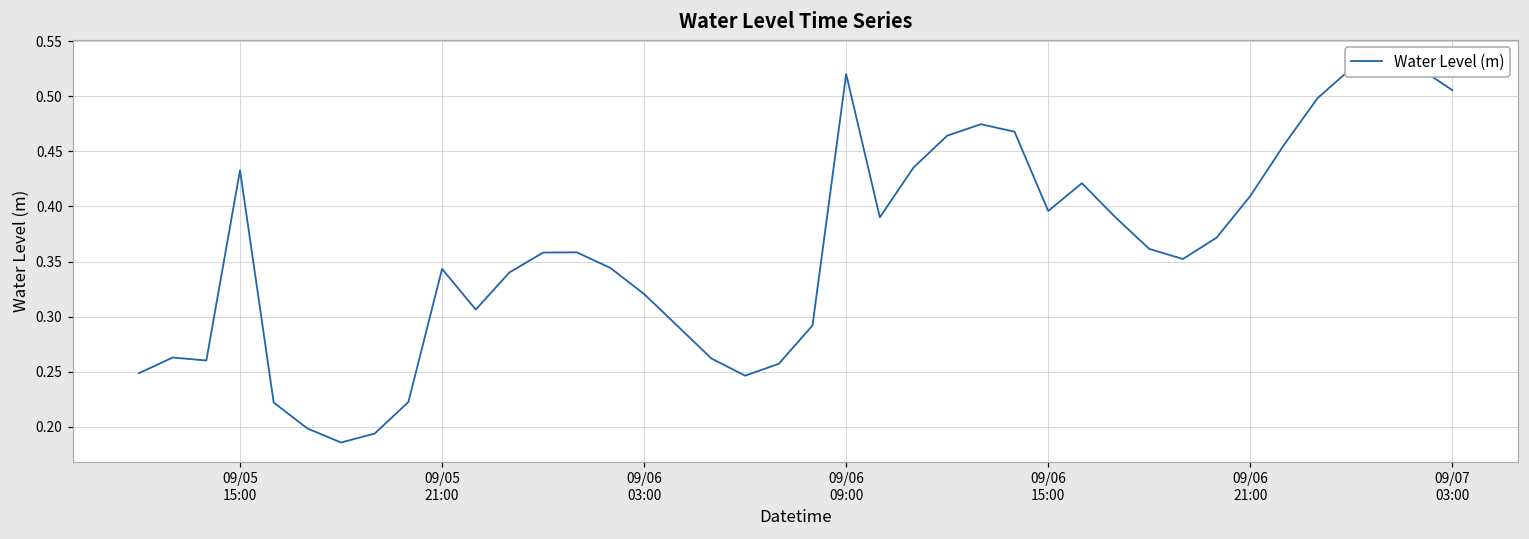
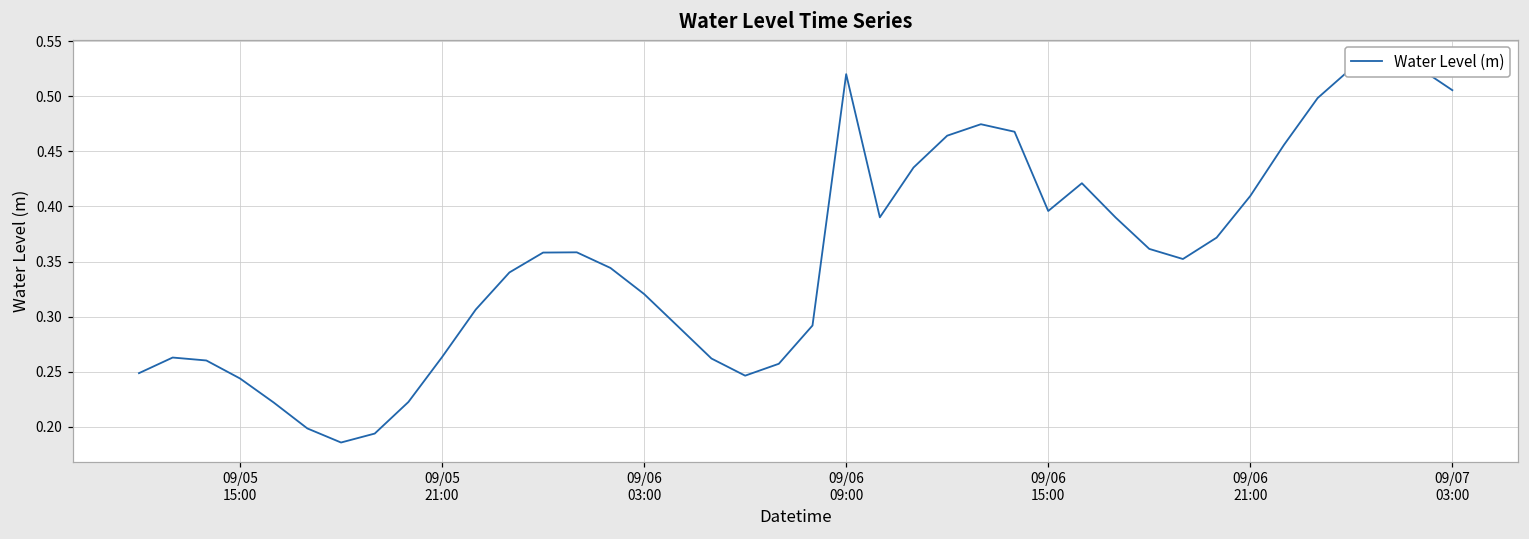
09/05 15:00: 0.433 -> 0.244
09/05 21:00: 0.343 -> 0.263
